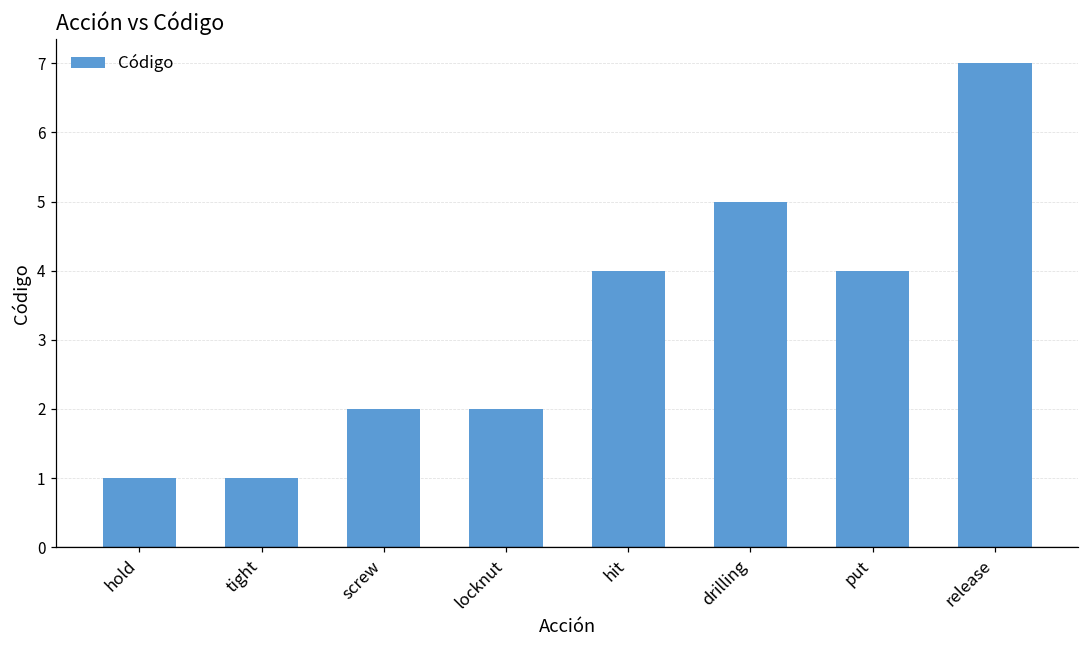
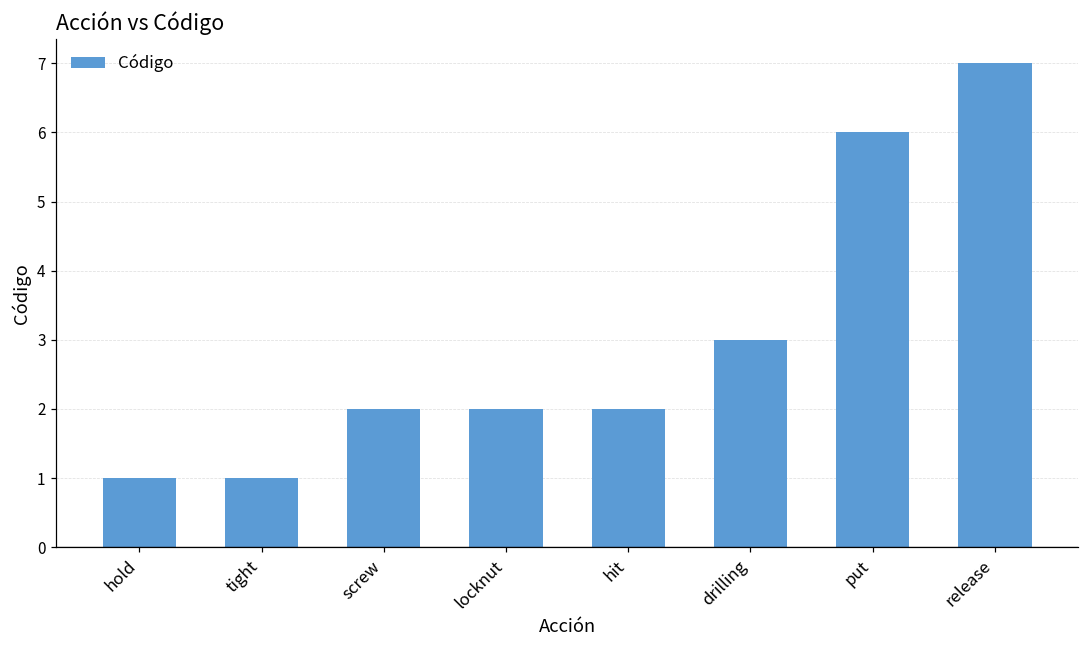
hit: 4 -> 2
drilling: 5 -> 3
put: 4 -> 6
